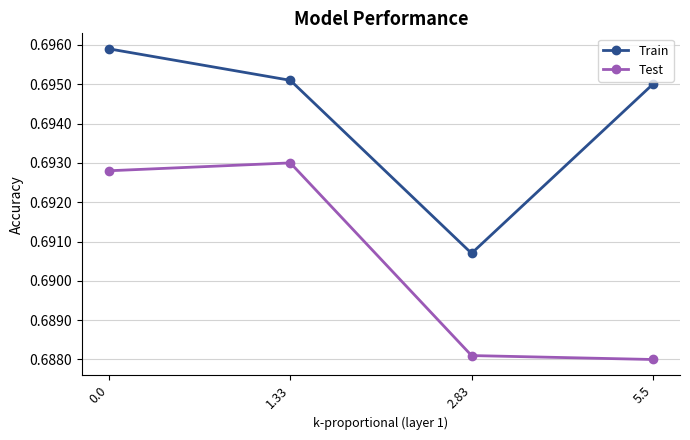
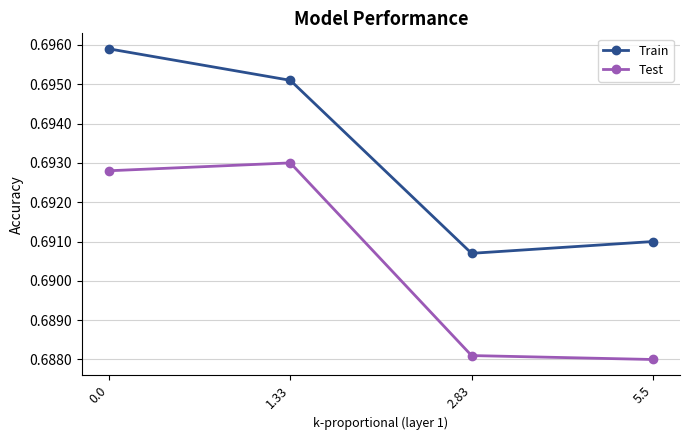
Train, 5.5: 0.695 -> 0.691
